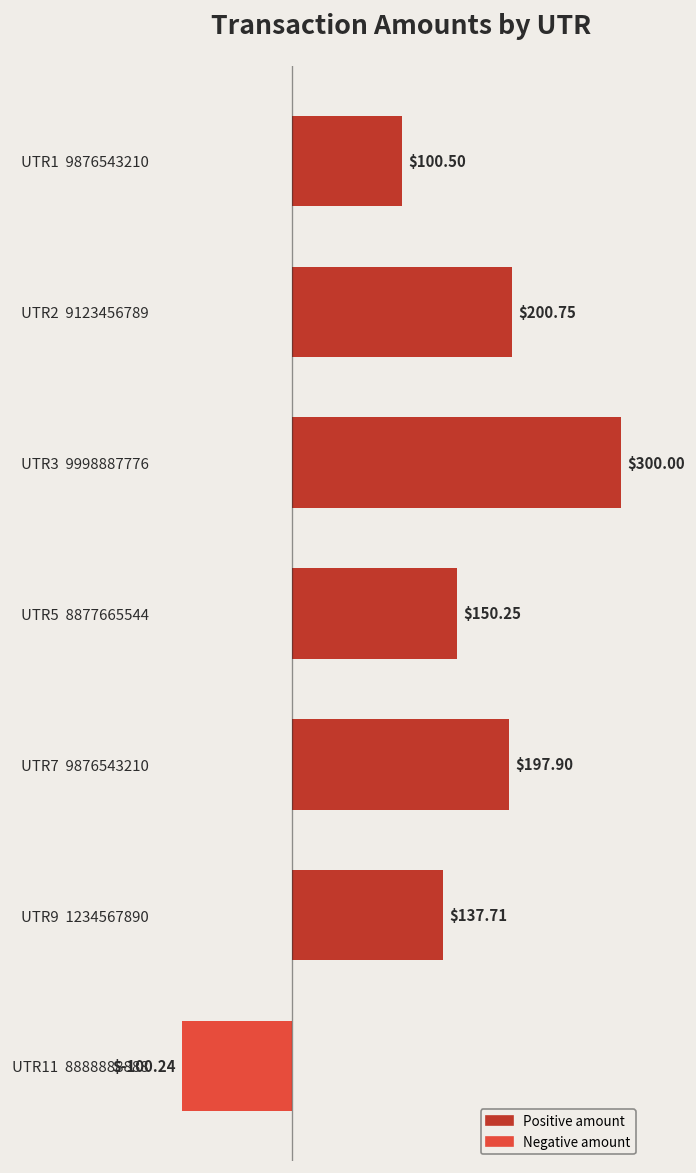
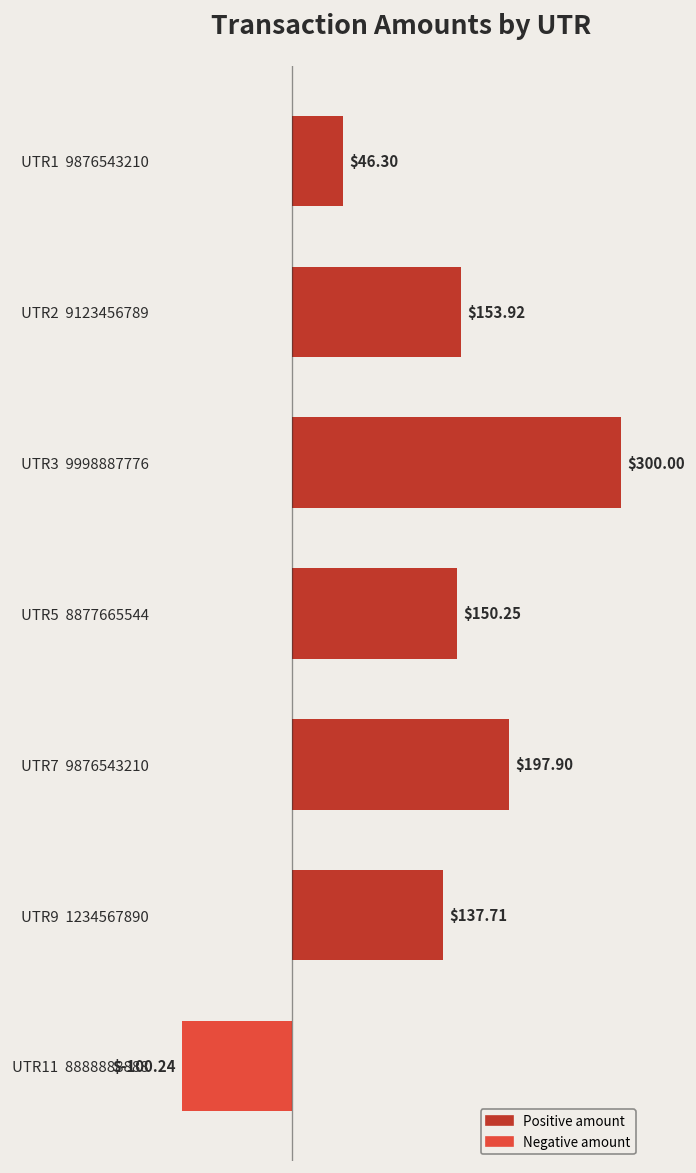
UTR1 9876543210: $100.50 -> $46.30
UTR2 9123456789: $200.75 -> $153.92
